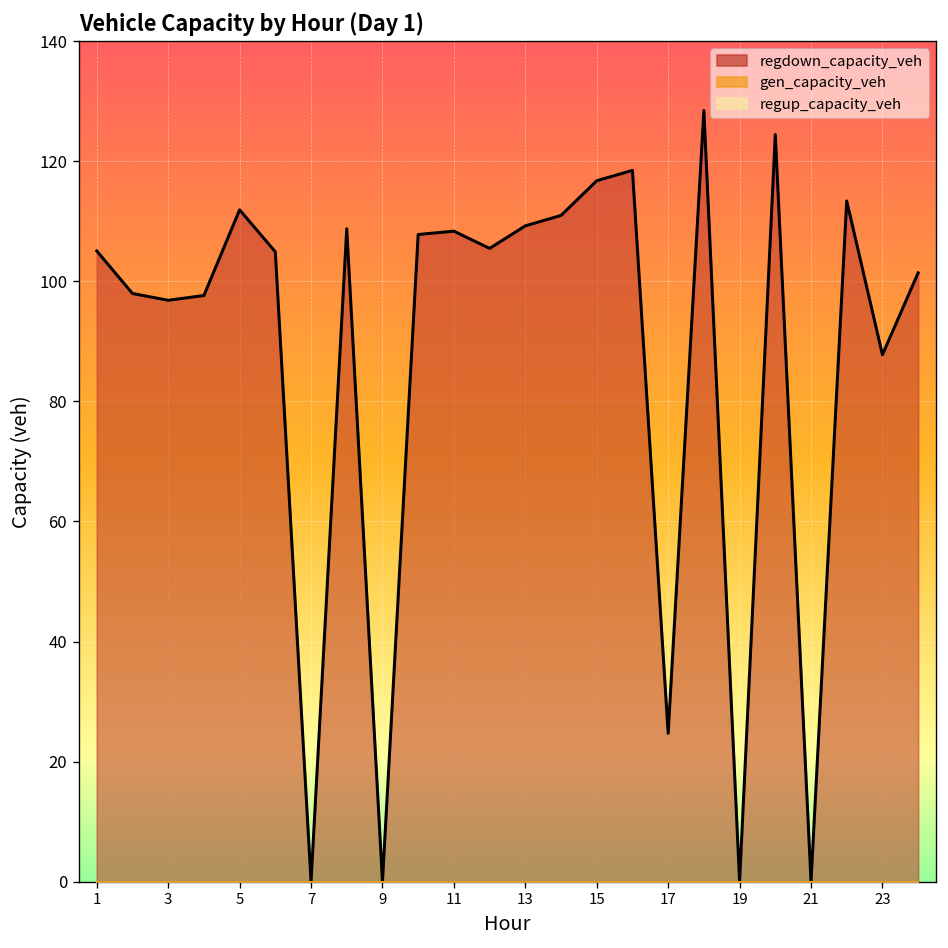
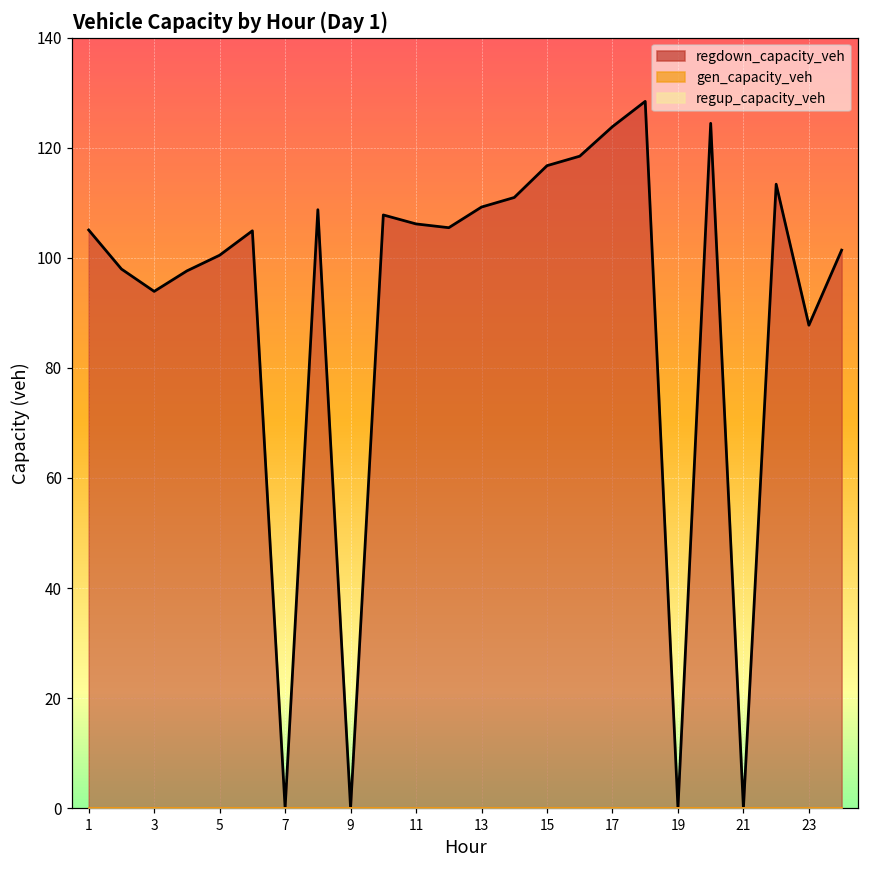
regdown_capacity_veh, 3: 97 -> 94
regdown_capacity_veh, 5: 112 -> 100
regdown_capacity_veh, 11: 108 -> 106
regdown_capacity_veh, 17: 25 -> 124
